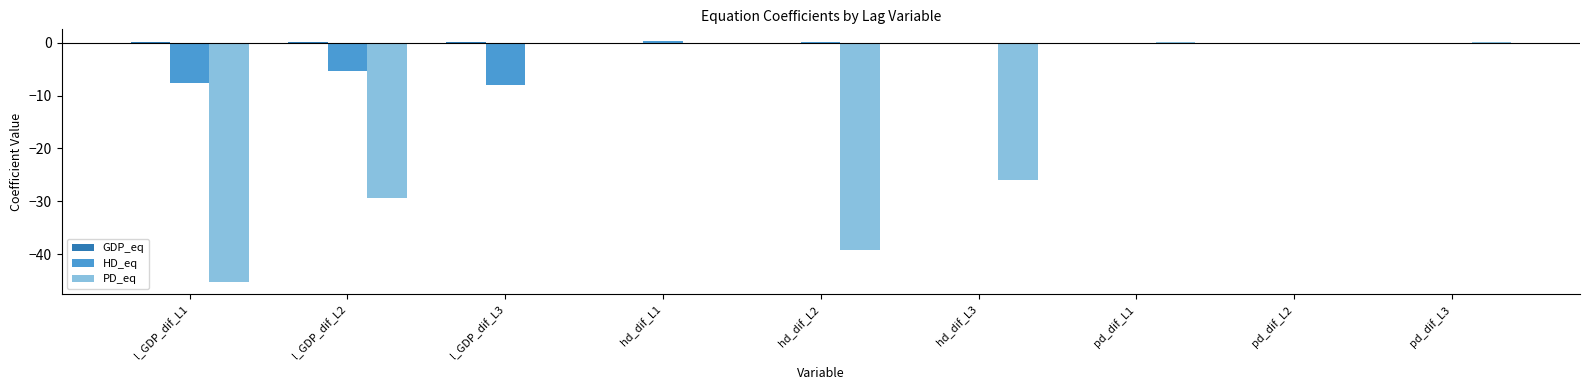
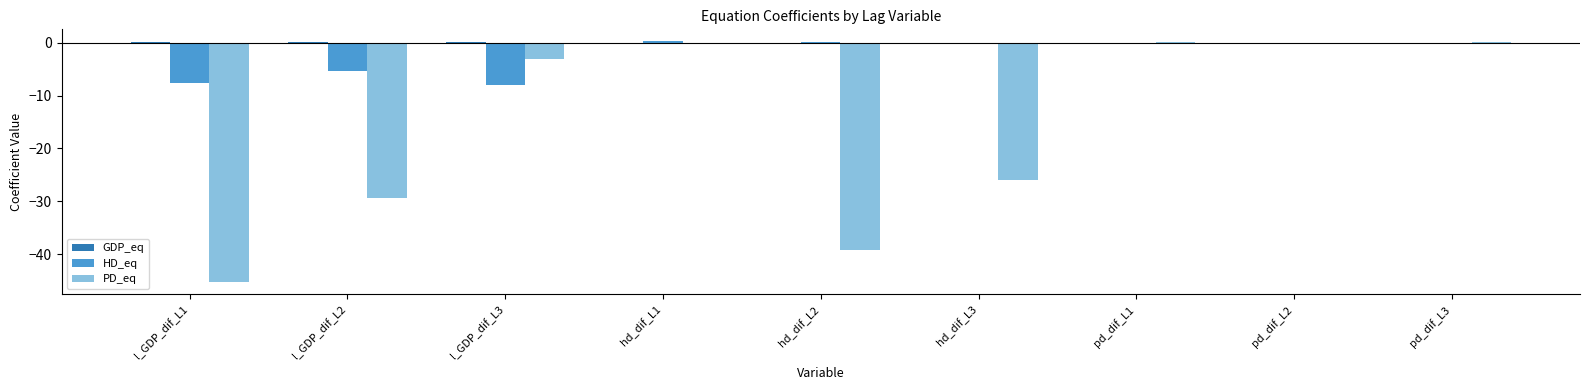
PD_eq, l_GDP_dif_L3: 0 -> -3
